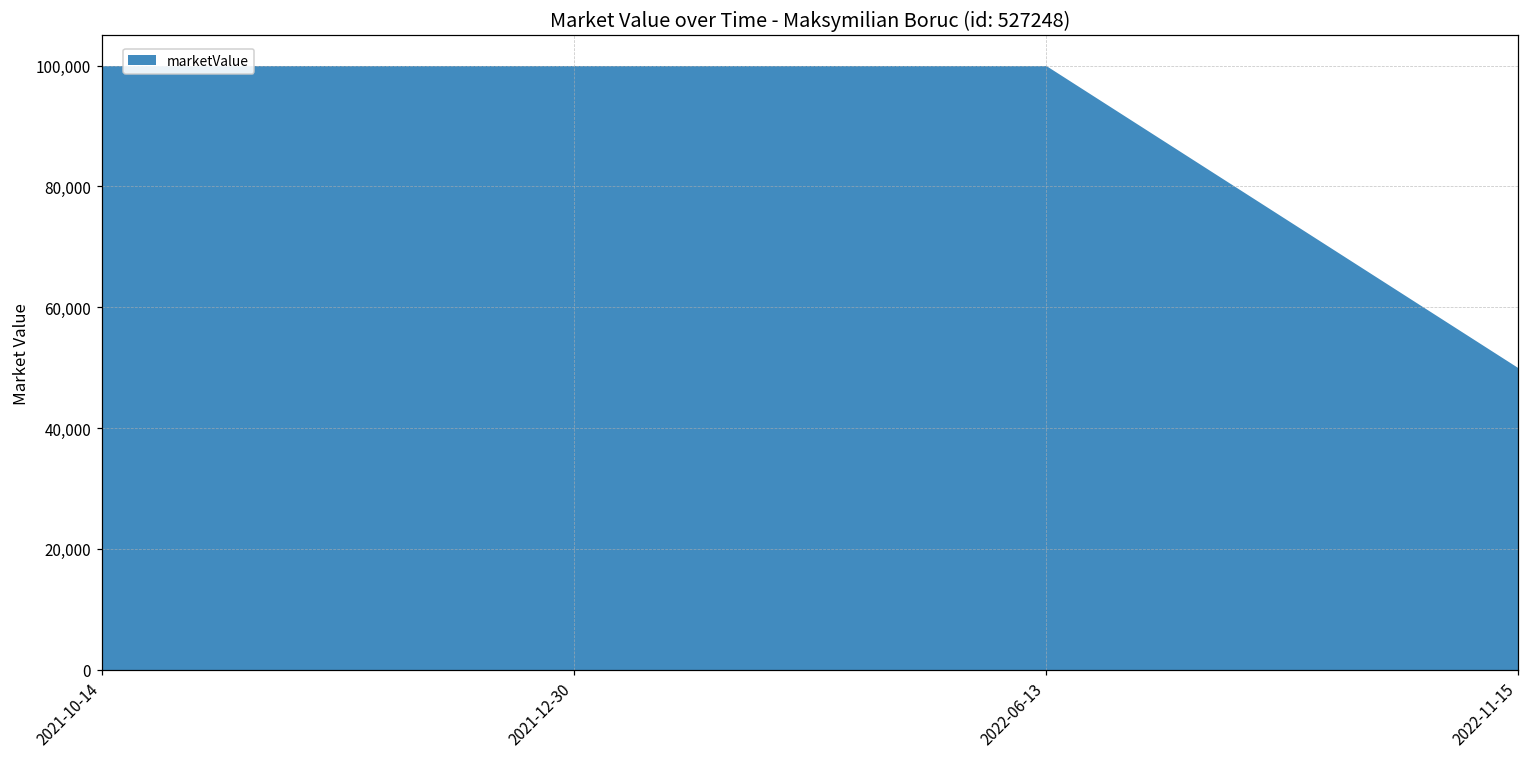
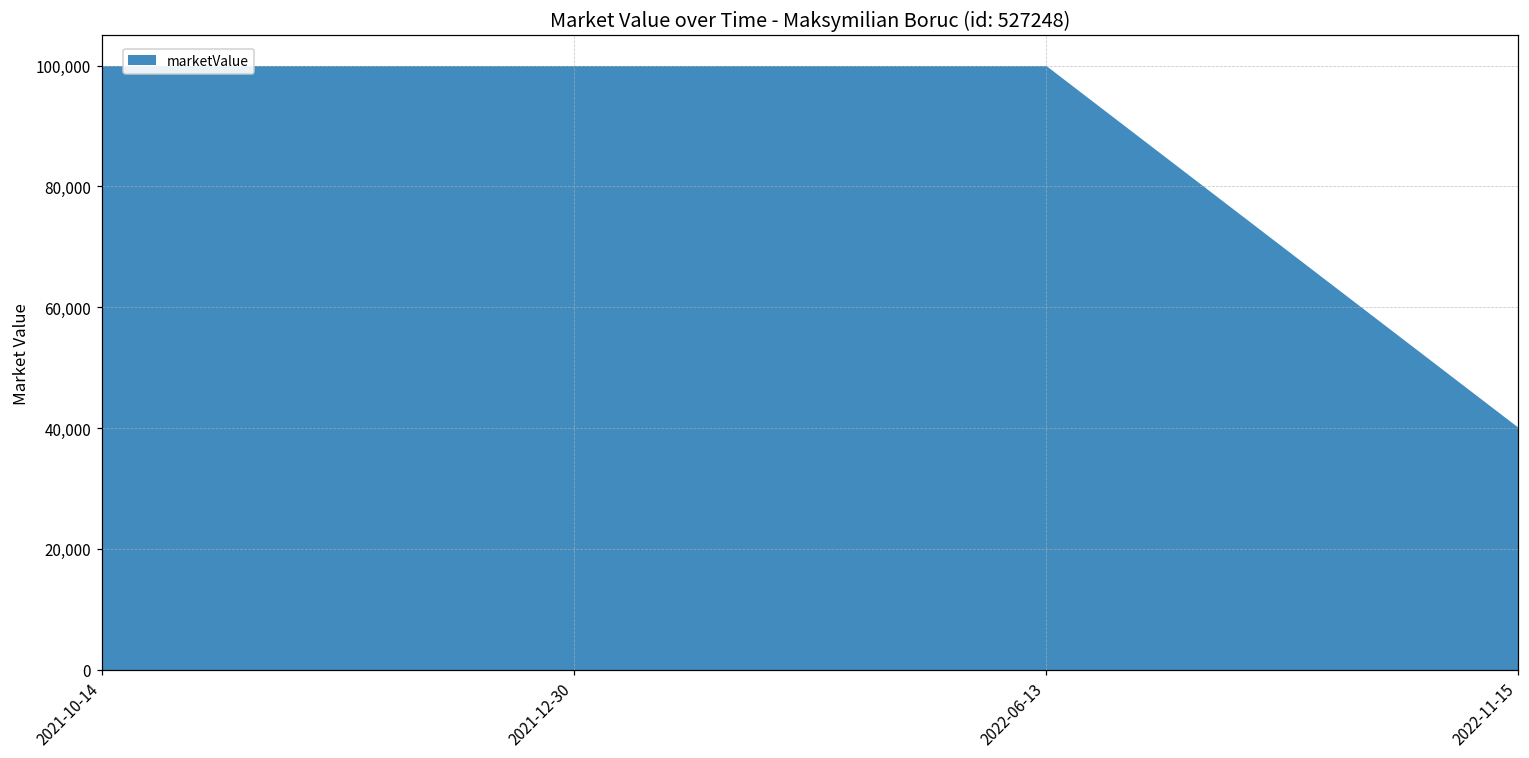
2022-11-15: 50,000 -> 40,000
